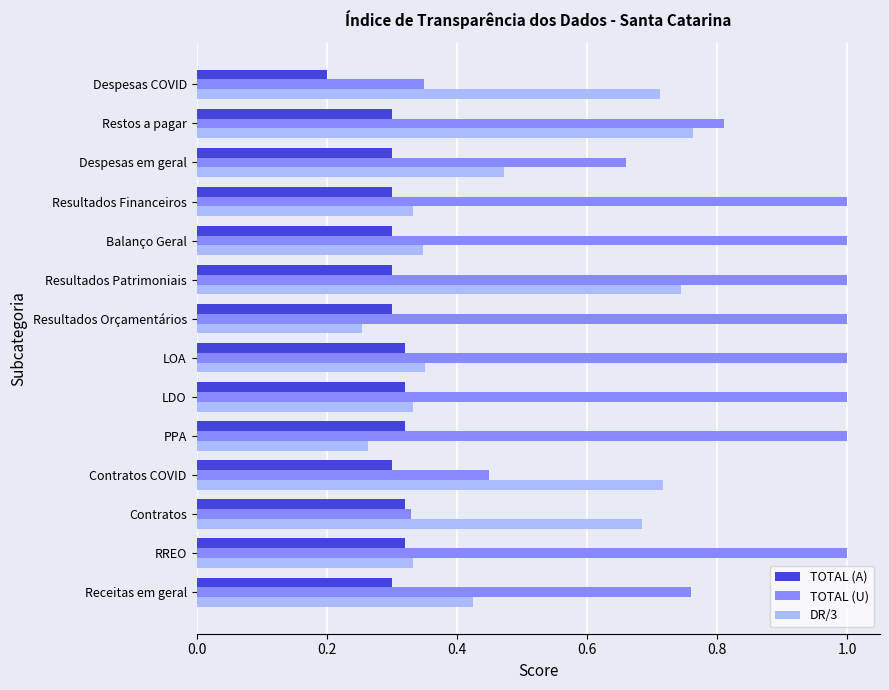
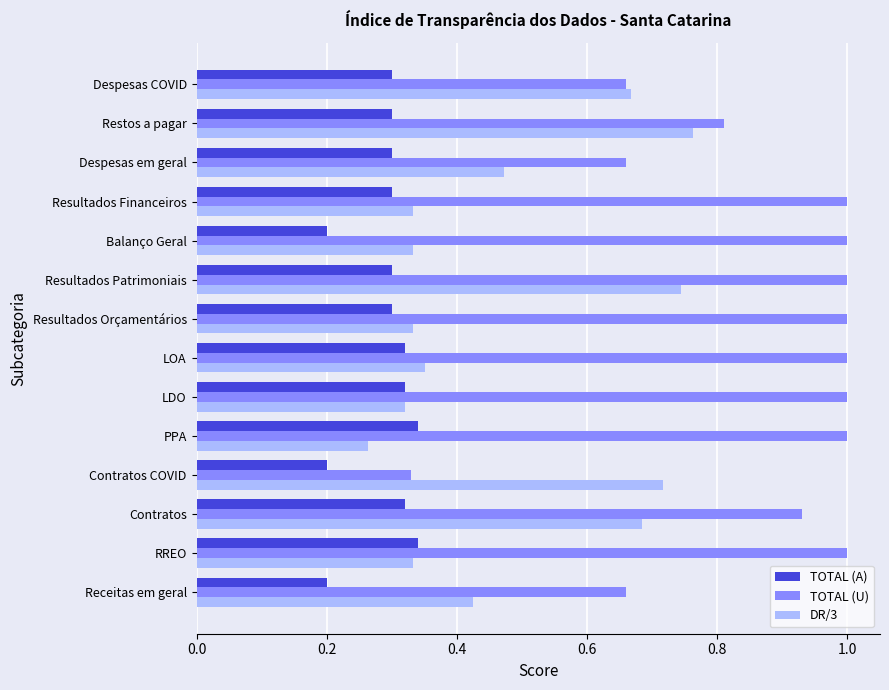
TOTAL (A), Despesas COVID: 0.2 -> 0.3
TOTAL (U), Despesas COVID: 0.35 -> 0.66
DR/3, Despesas COVID: 0.71 -> 0.67
TOTAL (A), Balanço Geral: 0.3 -> 0.2
DR/3, Balanço Geral: 0.35 -> 0.33
DR/3, Resultados Orçamentários: 0.25 -> 0.33
DR/3, LDO: 0.33 -> 0.32
TOTAL (A), PPA: 0.32 -> 0.34
TOTAL (A), Contratos COVID: 0.3 -> 0.2
TOTAL (U), Contratos COVID: 0.45 -> 0.33
TOTAL (U), Contratos: 0.33 -> 0.93
TOTAL (A), RREO: 0.32 -> 0.34
TOTAL (A), Receitas em geral: 0.3 -> 0.2
TOTAL (U), Receitas em geral: 0.76 -> 0.66
